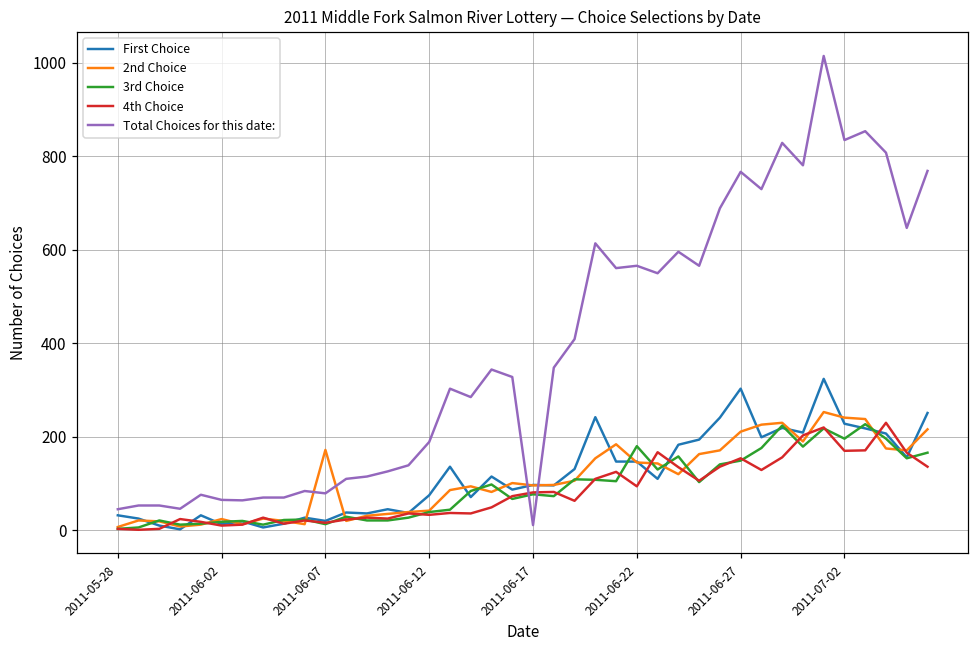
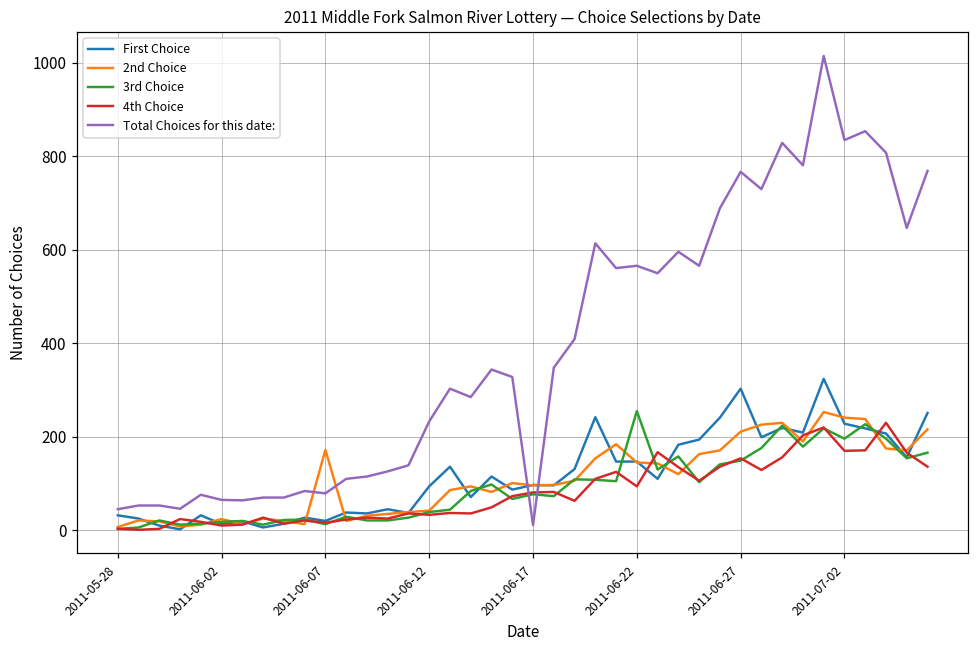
First Choice, 2011-06-12: 80 -> 90
Total Choices for this date:, 2011-06-12: 190 -> 230
3rd Choice, 2011-06-22: 180 -> 260
